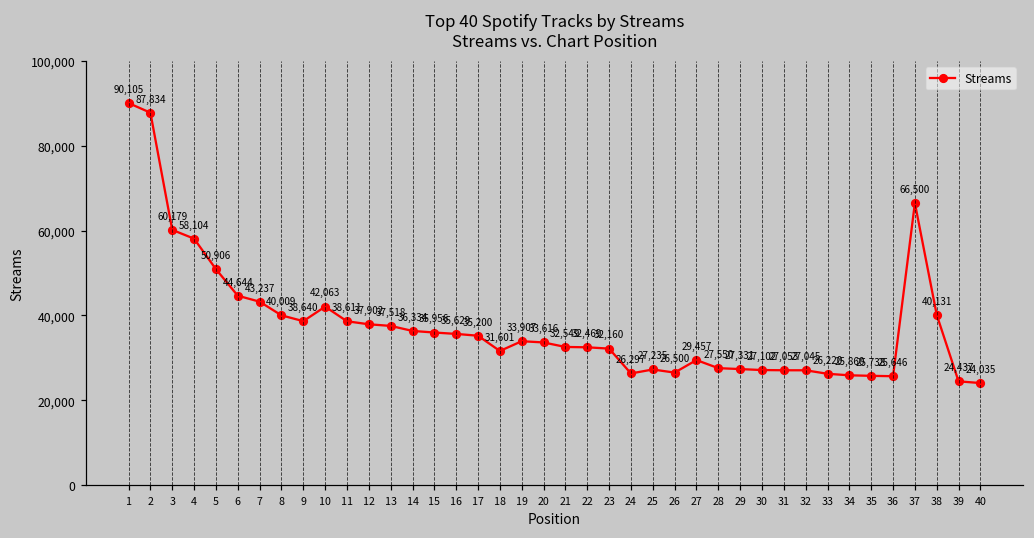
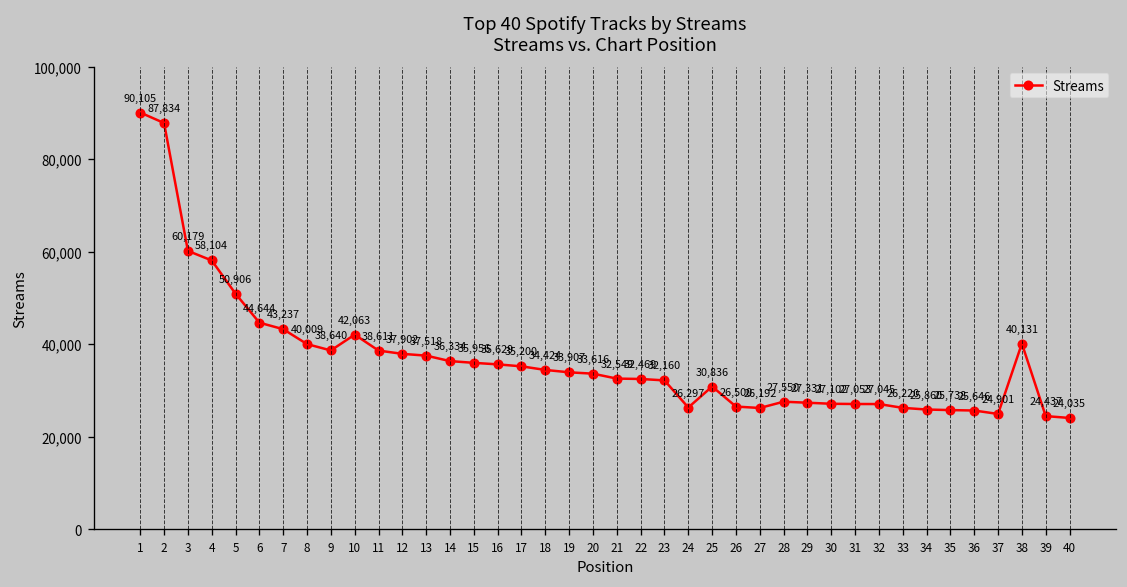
18: 31,601 -> 34,424
25: 27,235 -> 30,836
27: 29,457 -> 26,192
37: 66,500 -> 24,901
